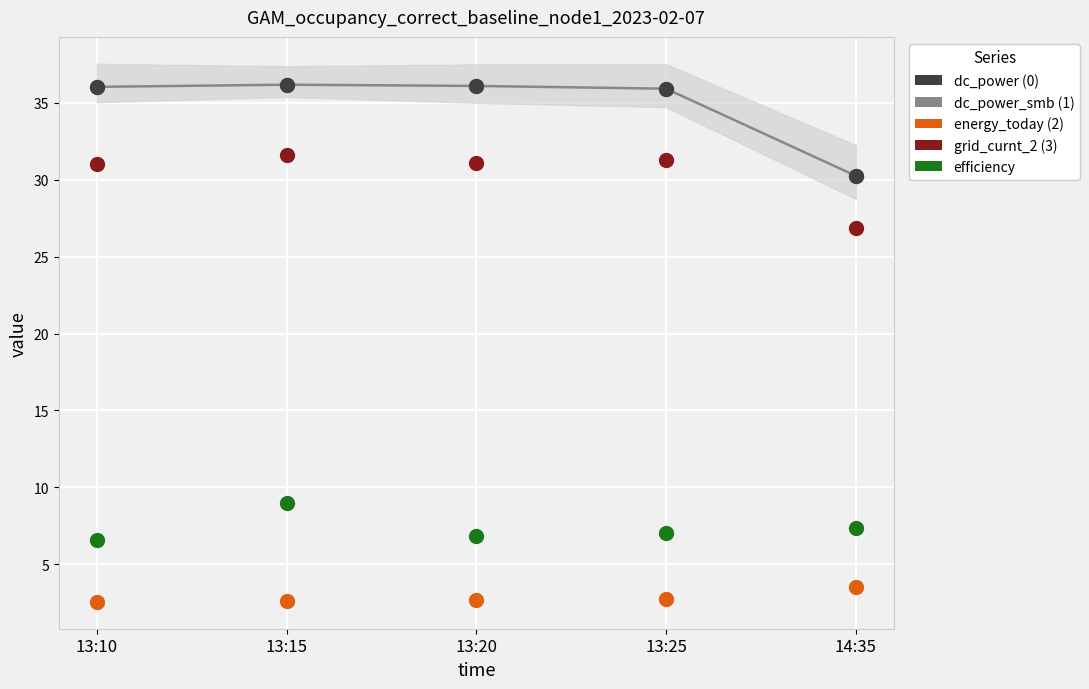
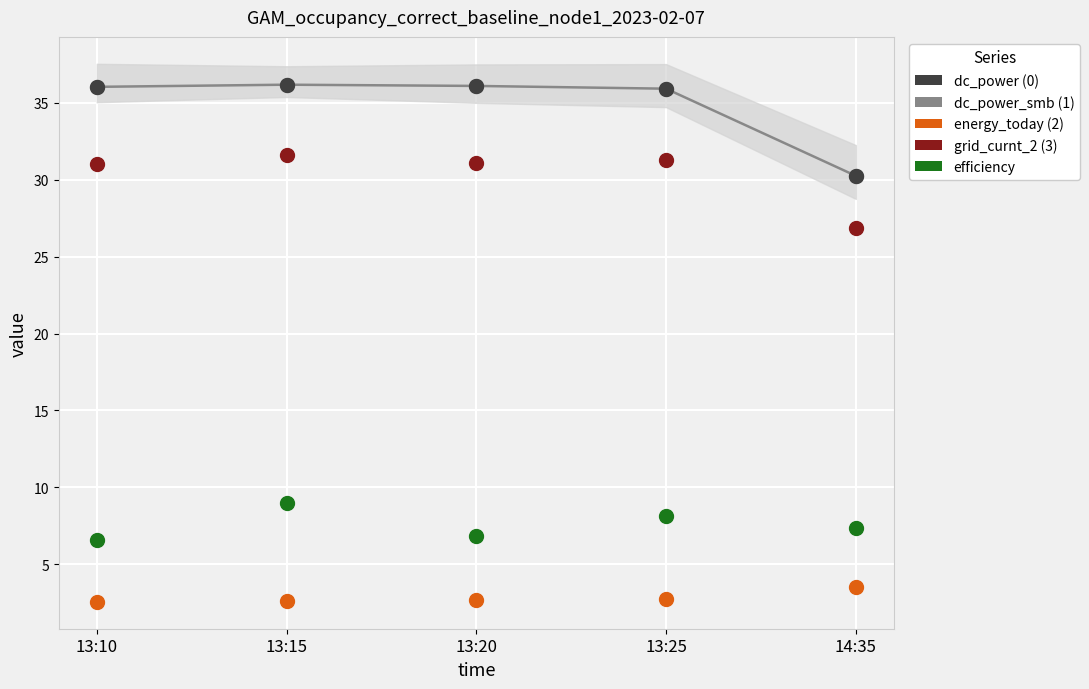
efficiency, 13:25: 7.0 -> 8.1
